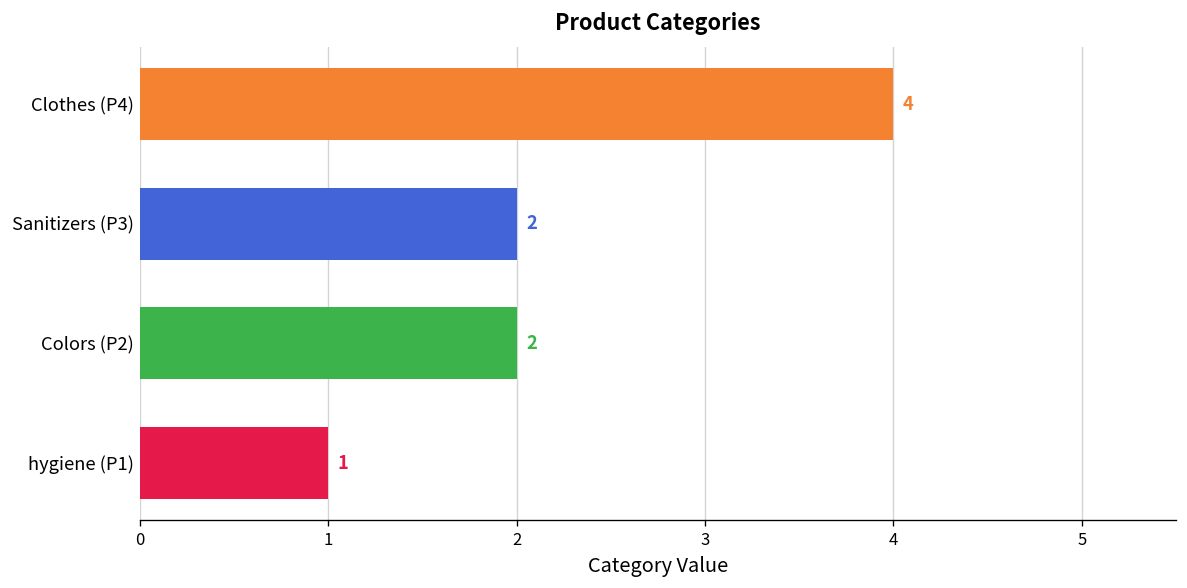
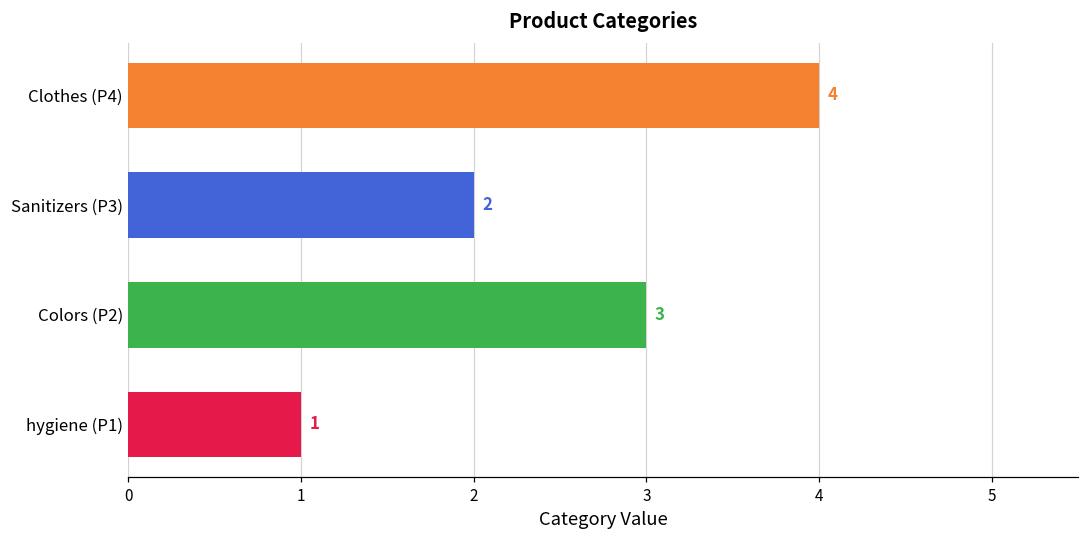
Colors (P2): 2 -> 3
